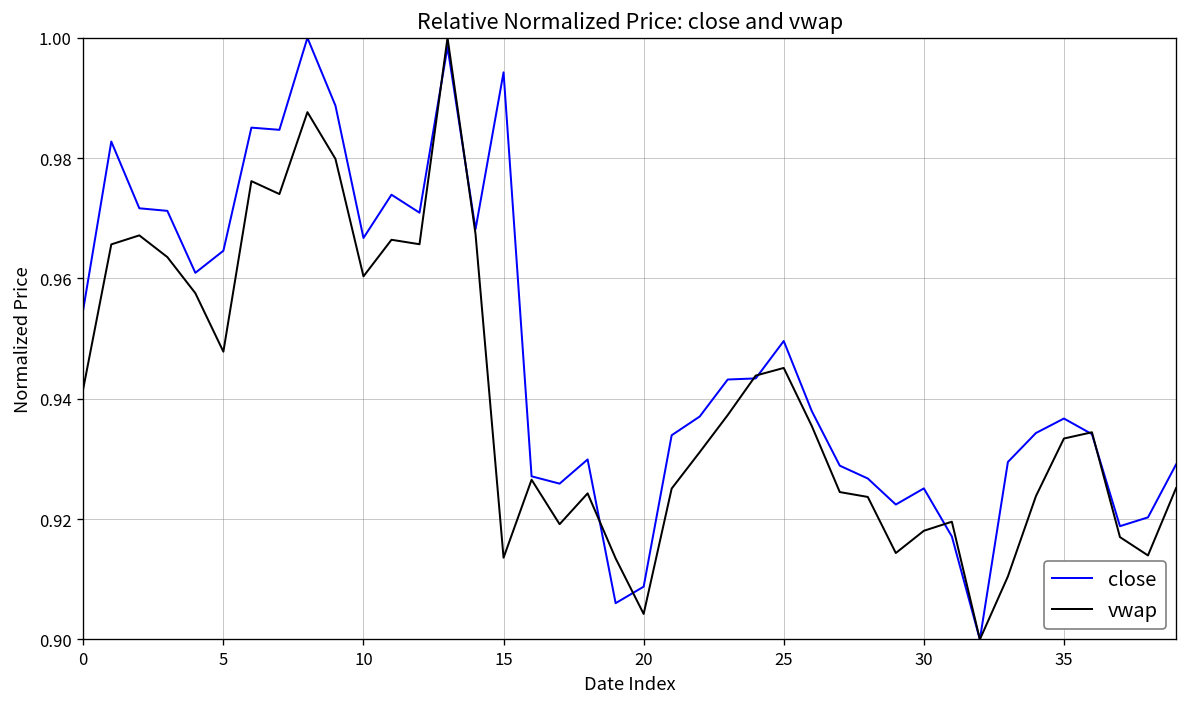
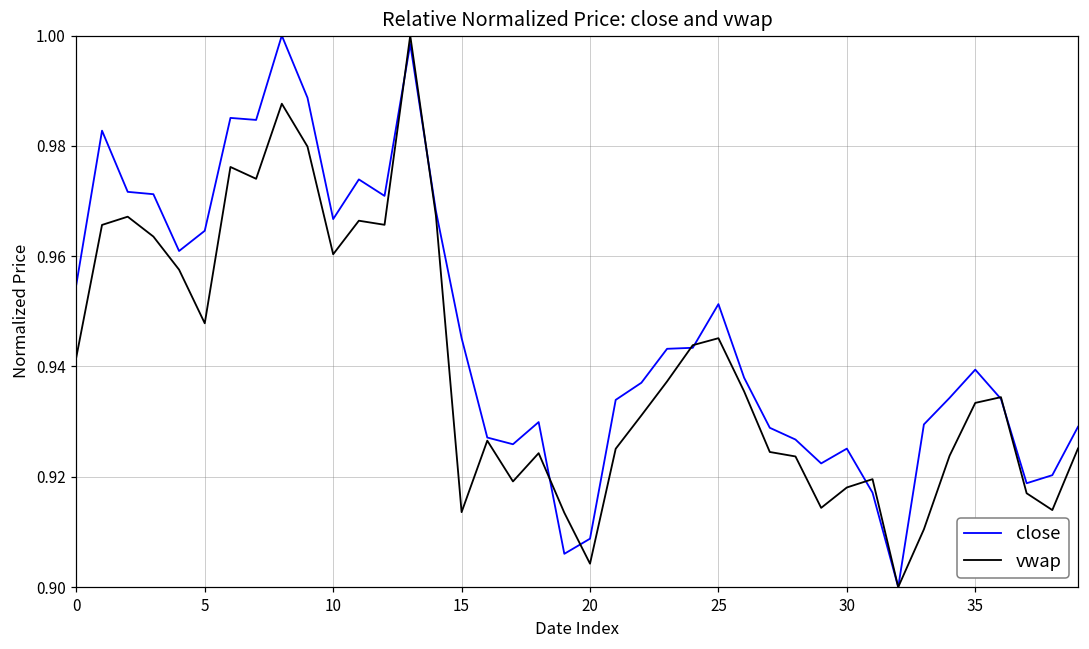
close, 15: 0.994 -> 0.945
close, 25: 0.950 -> 0.951
close, 35: 0.937 -> 0.939
